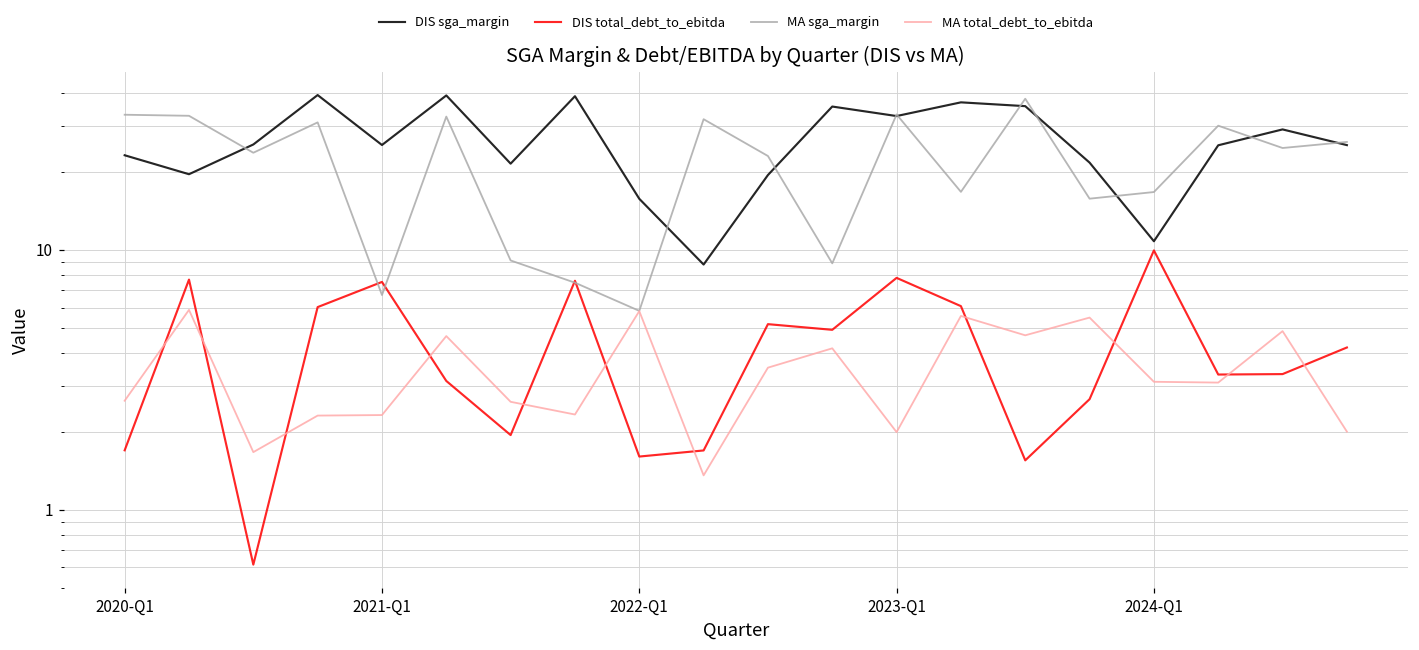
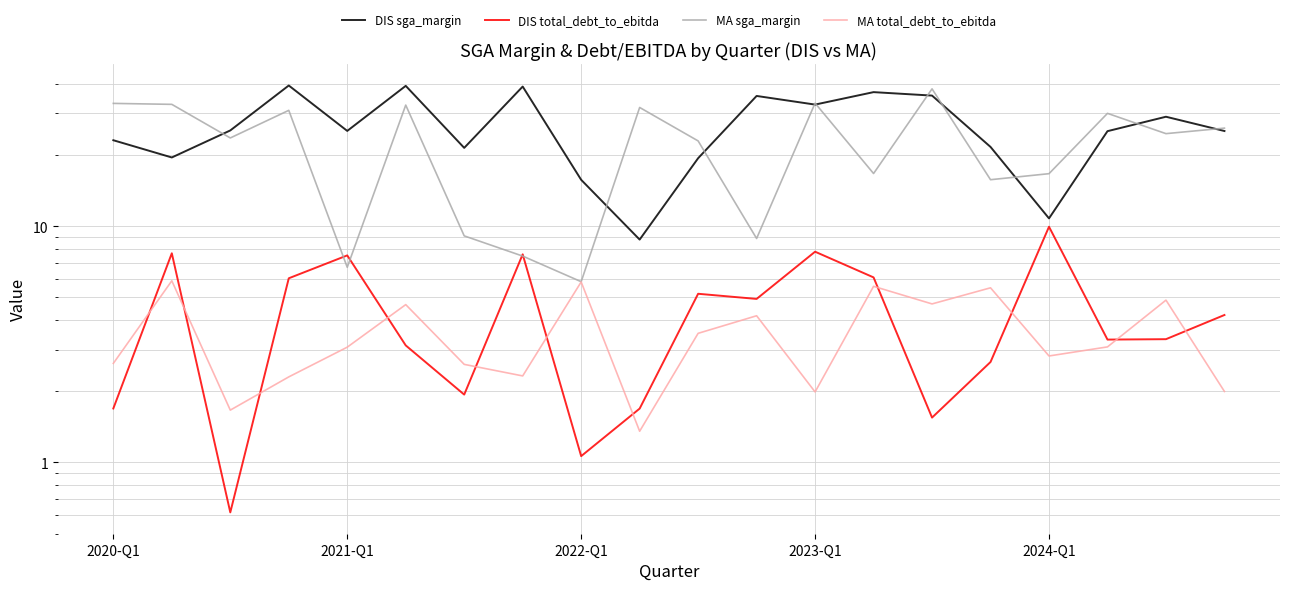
MA total_debt_to_ebitda, 2021-Q1: 2.3 -> 3.1
DIS total_debt_to_ebitda, 2022-Q1: 1.6 -> 1.1
MA total_debt_to_ebitda, 2024-Q1: 3.1 -> 2.8
